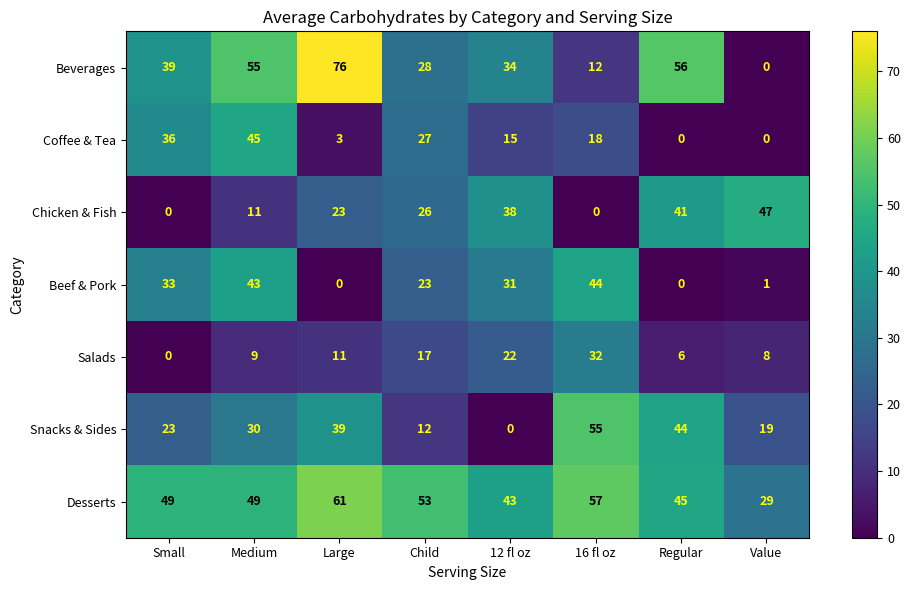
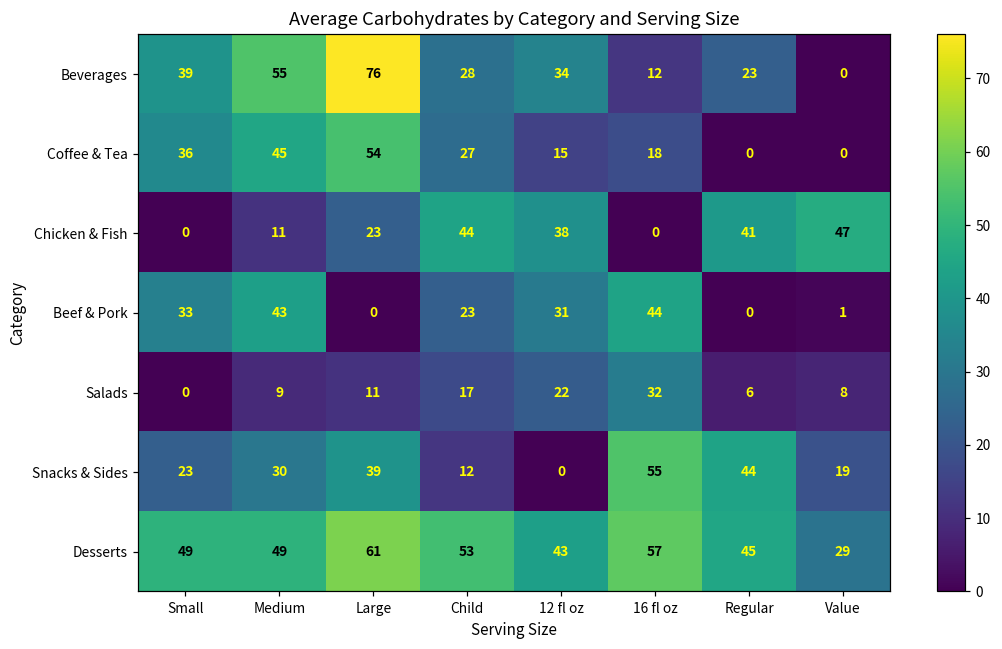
Beverages, Regular: 56 -> 23
Coffee & Tea, Large: 3 -> 54
Chicken & Fish, Child: 26 -> 44
